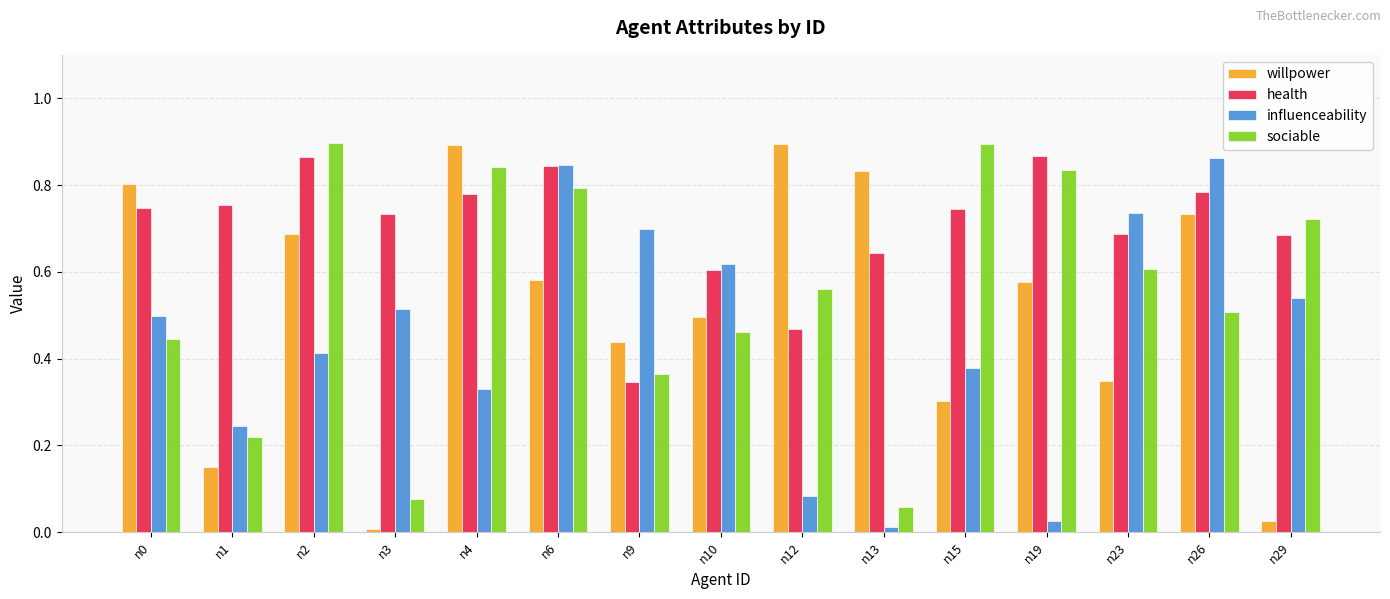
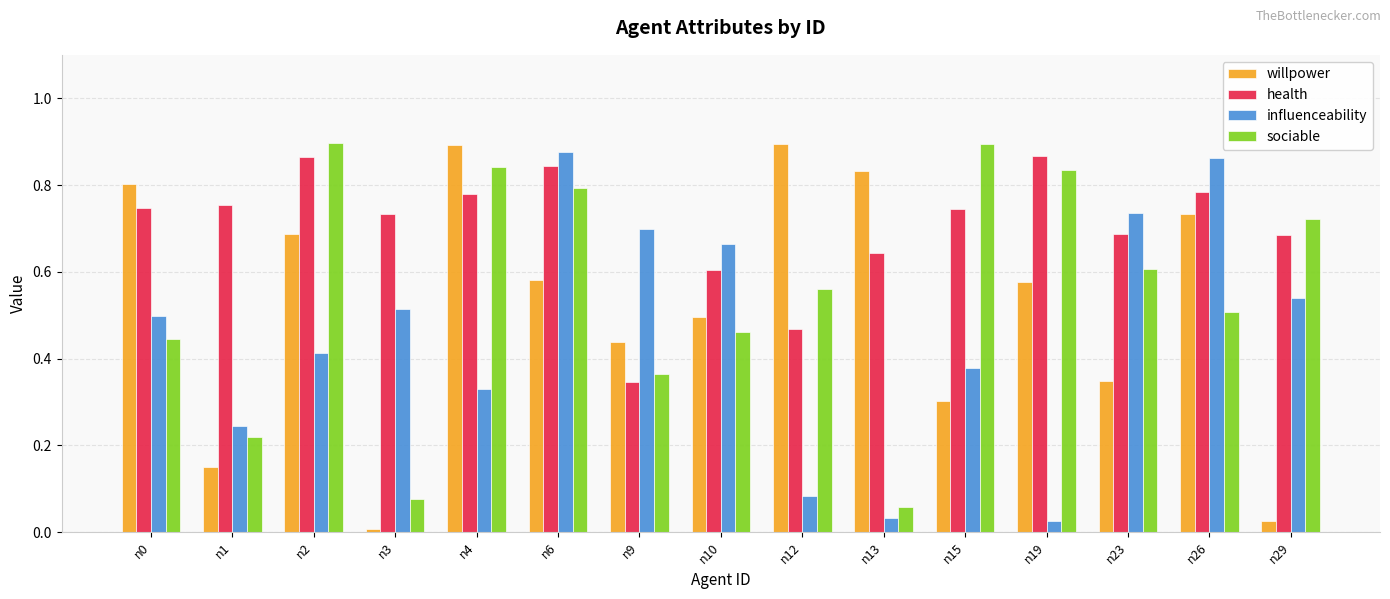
influenceability, n6: 0.85 -> 0.88
influenceability, n10: 0.62 -> 0.66
influenceability, n13: 0.01 -> 0.03
